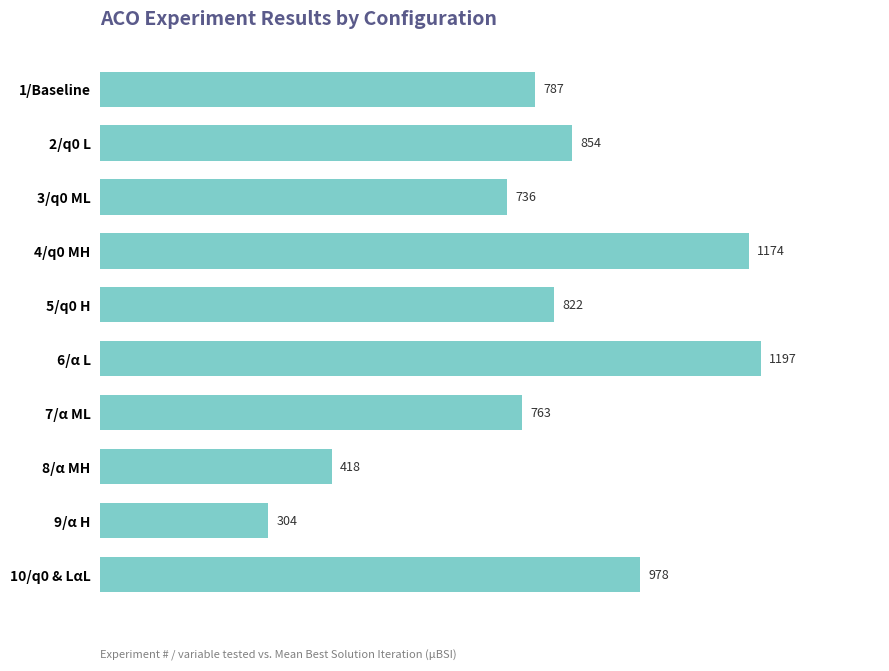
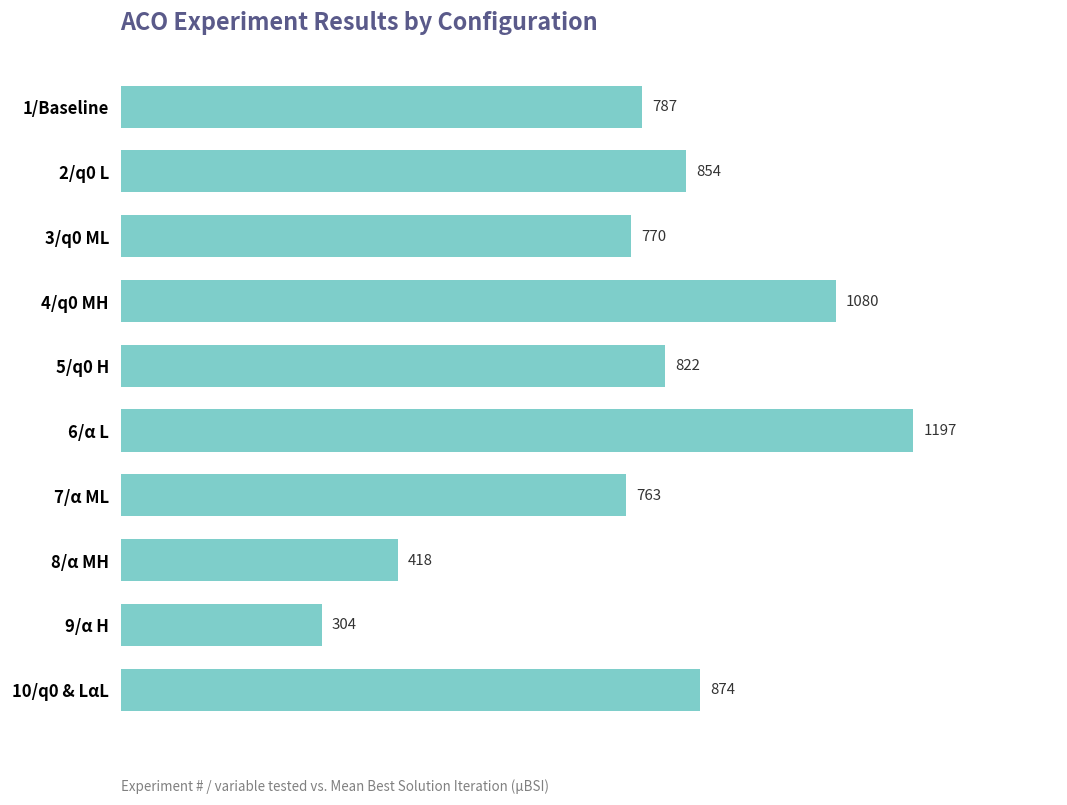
3/q0 ML: 736 -> 770
4/q0 MH: 1174 -> 1080
10/q0 & LαL: 978 -> 874
